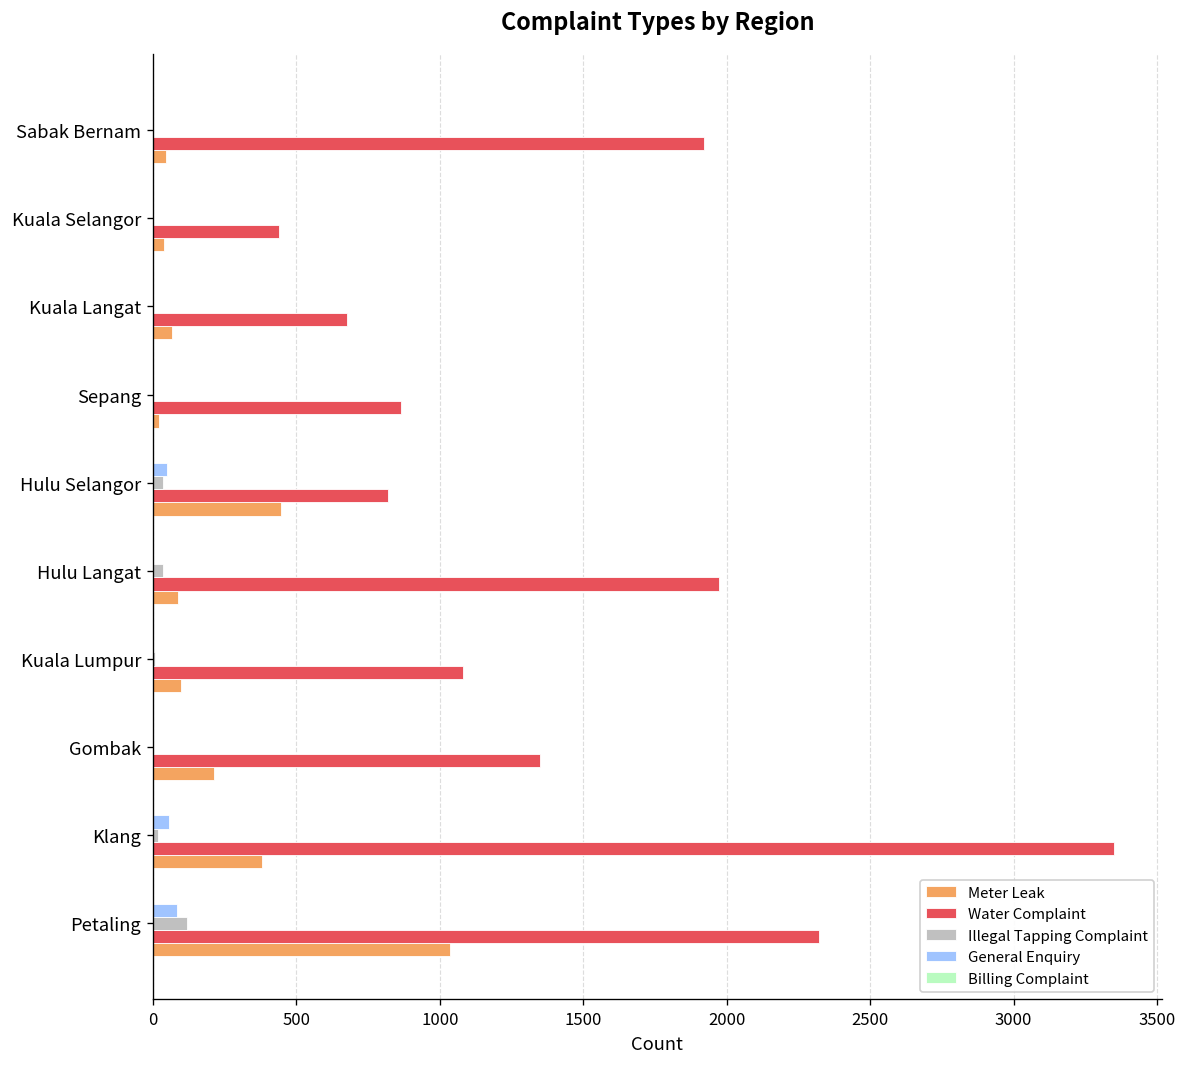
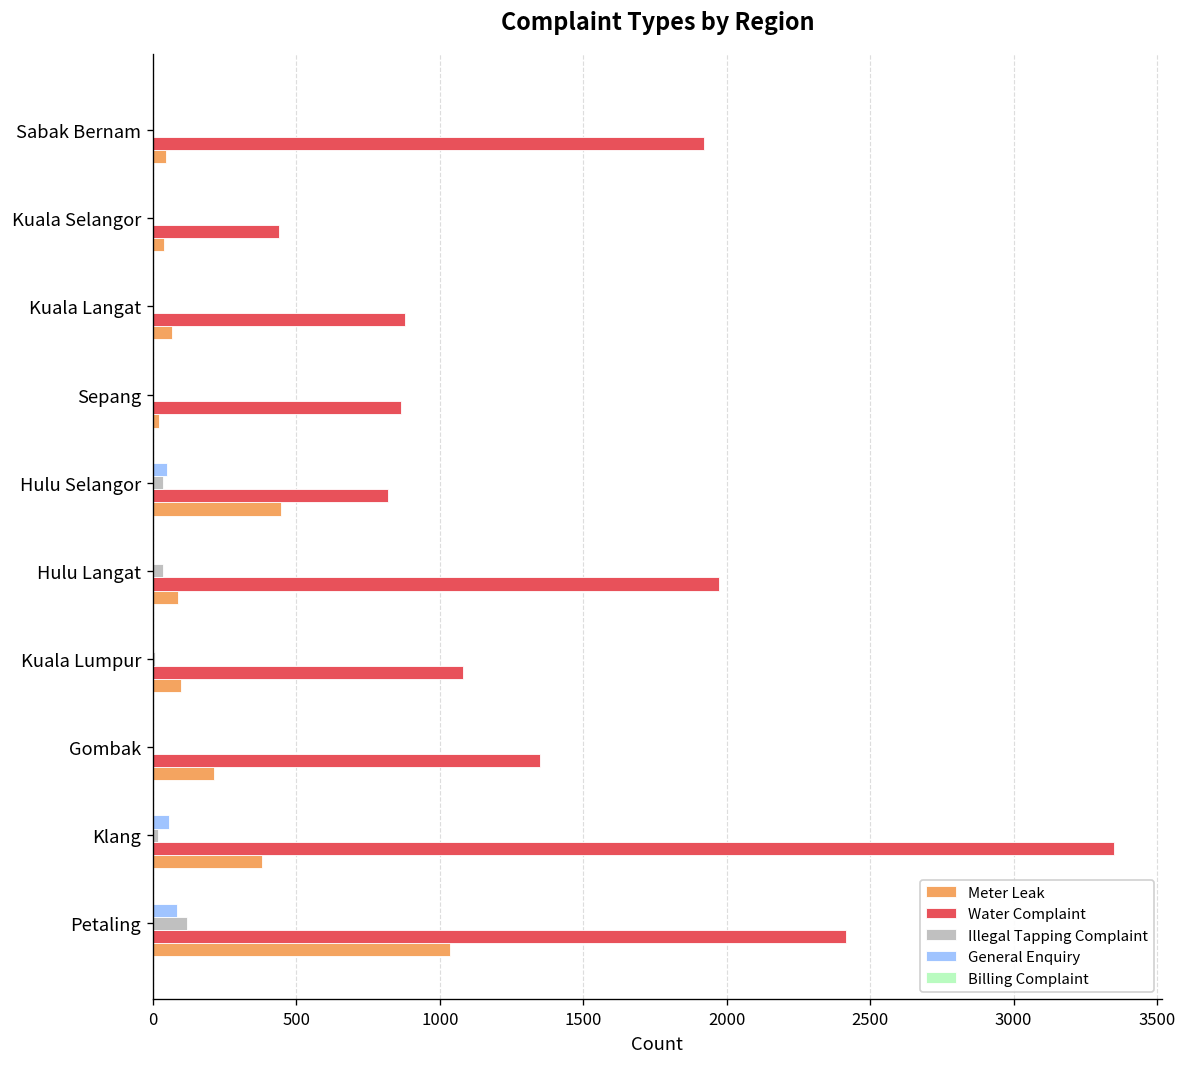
Water Complaint, Kuala Langat: 680 -> 880
Water Complaint, Petaling: 2320 -> 2420
